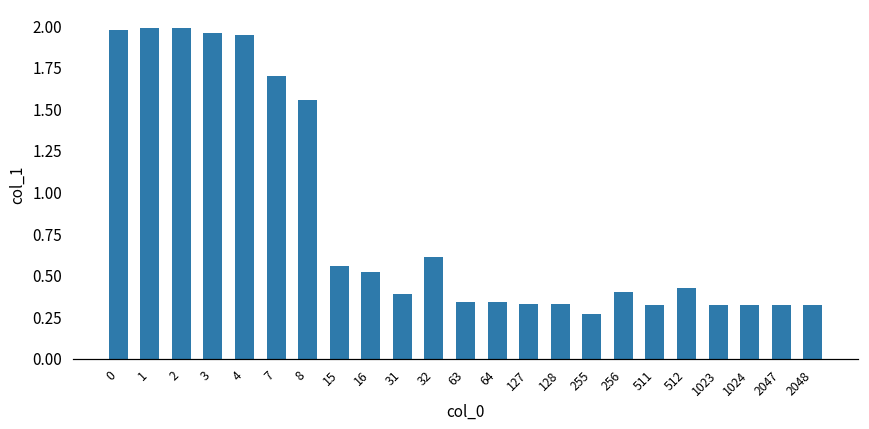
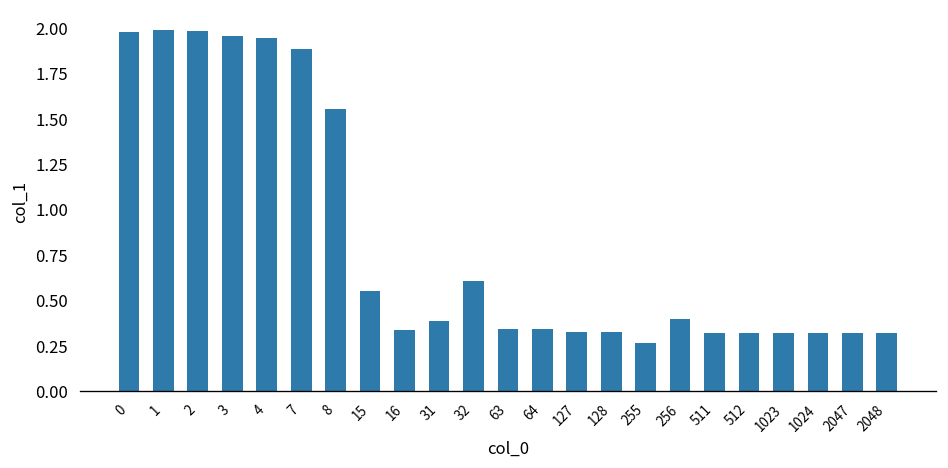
7: 1.70 -> 1.88
16: 0.52 -> 0.34
512: 0.43 -> 0.32
